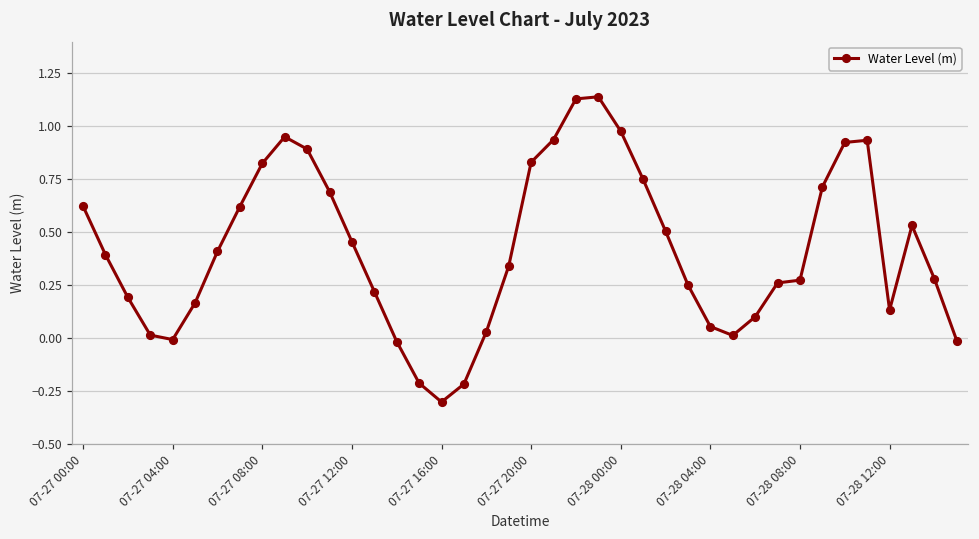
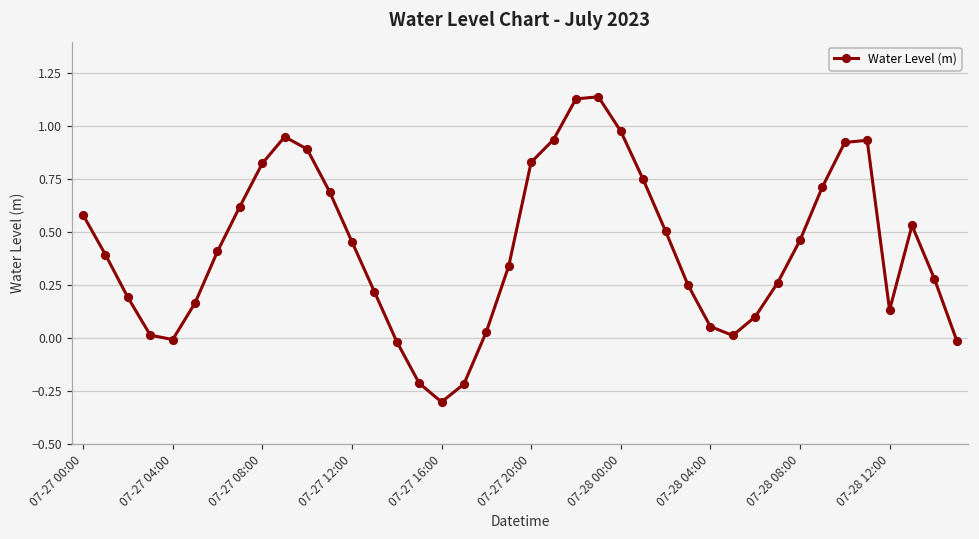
07-27 00:00: 0.62 -> 0.58
07-28 08:00: 0.27 -> 0.46
